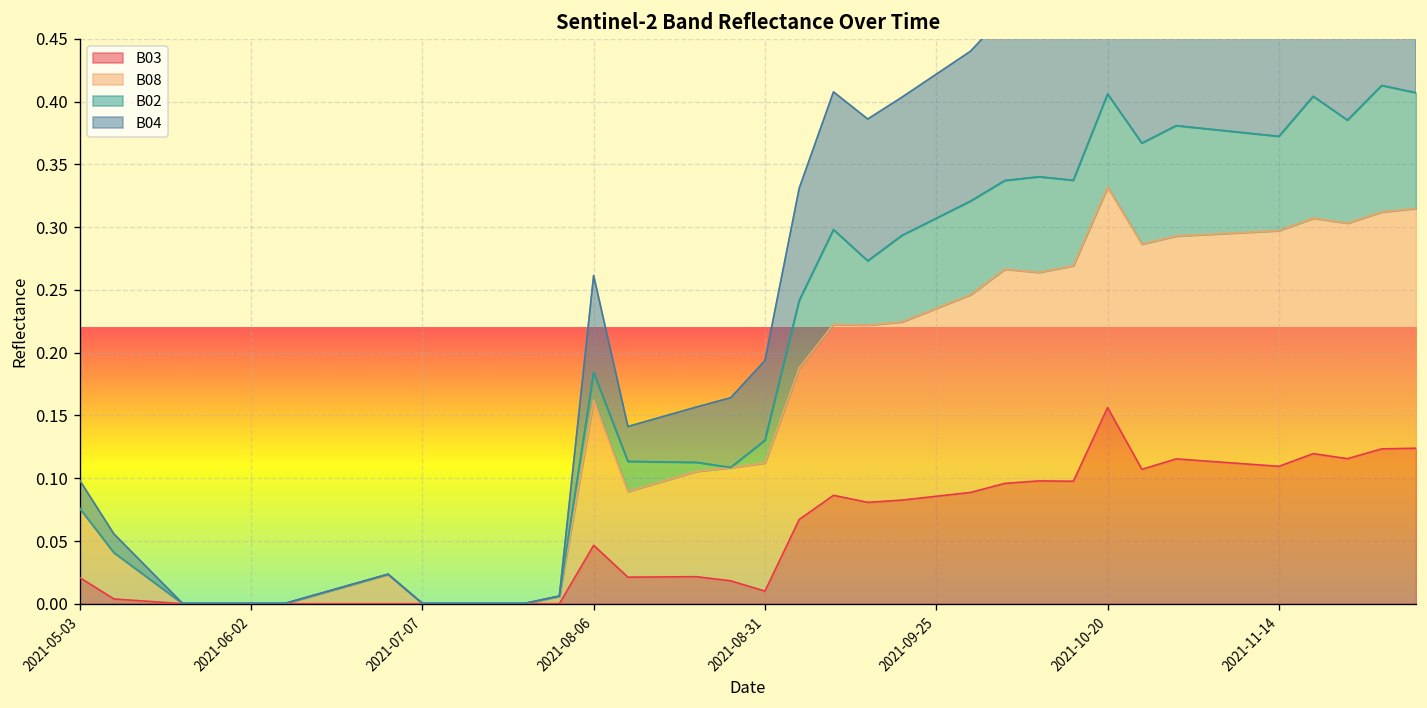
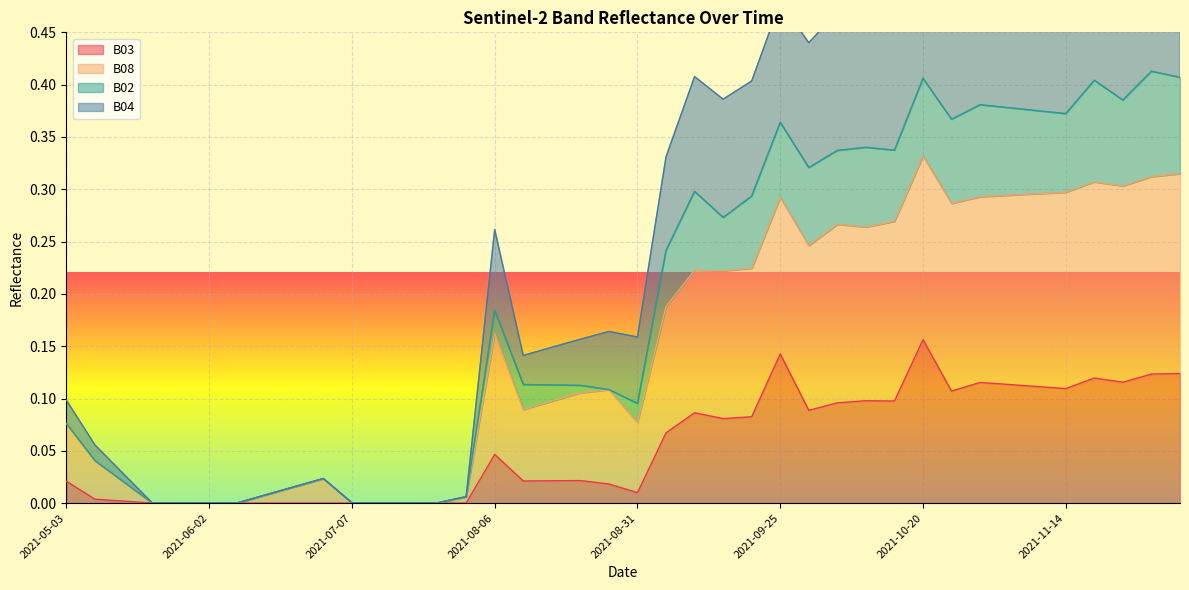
B08, 2021-08-31: 0.102 -> 0.067
B03, 2021-09-25: 0.086 -> 0.143
